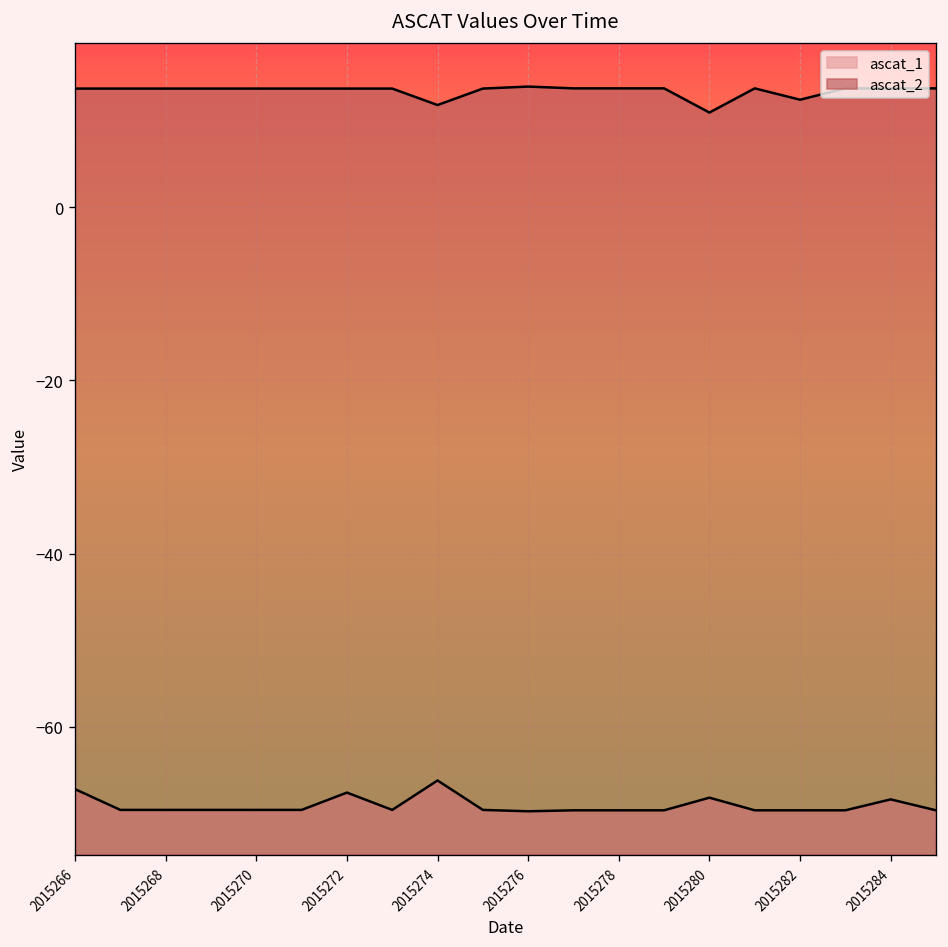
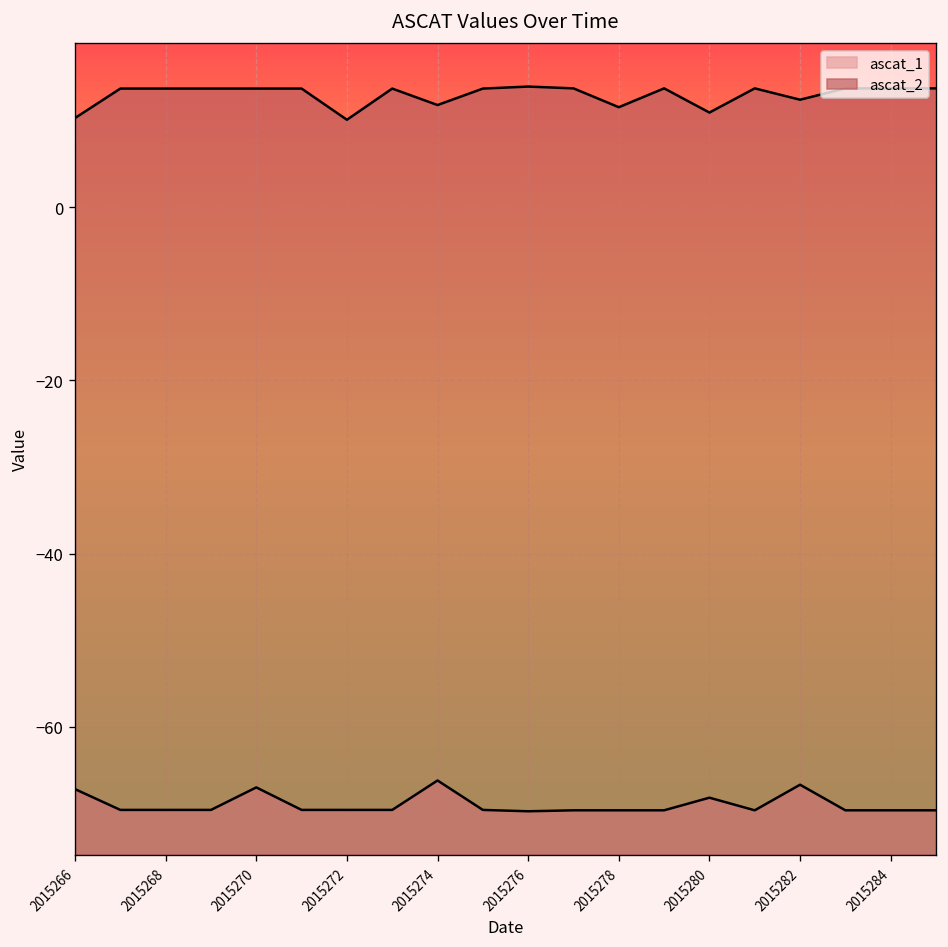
ascat_2, 2015266: 14 -> 10
ascat_1, 2015270: -70 -> -67
ascat_1, 2015272: -68 -> -70
ascat_2, 2015272: 14 -> 10
ascat_2, 2015278: 14 -> 12
ascat_1, 2015282: -70 -> -67
ascat_1, 2015284: -68 -> -70
